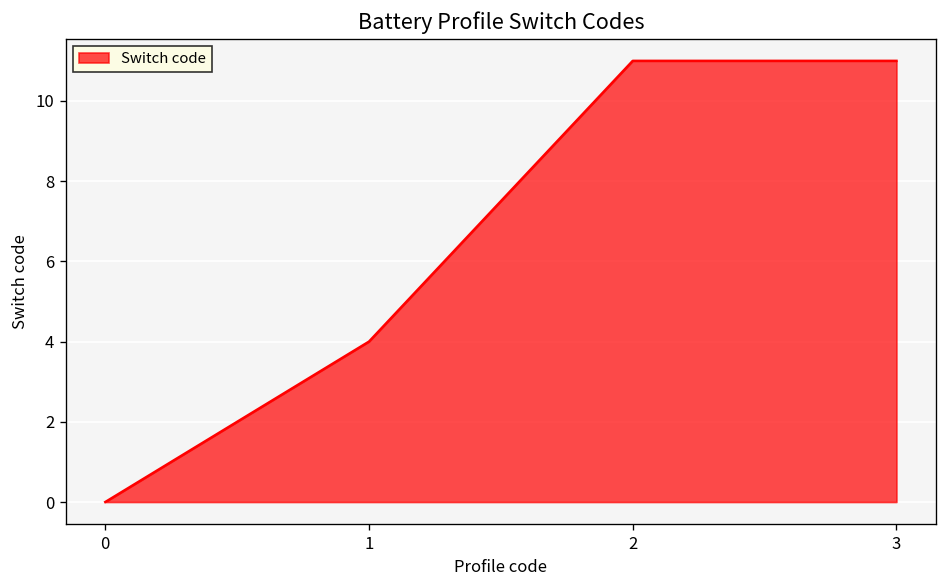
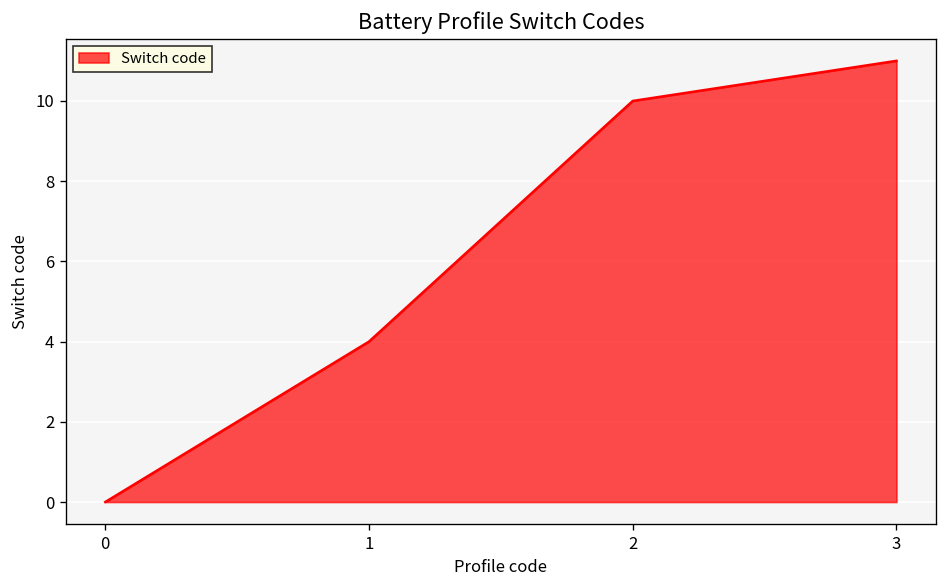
2: 11 -> 10
